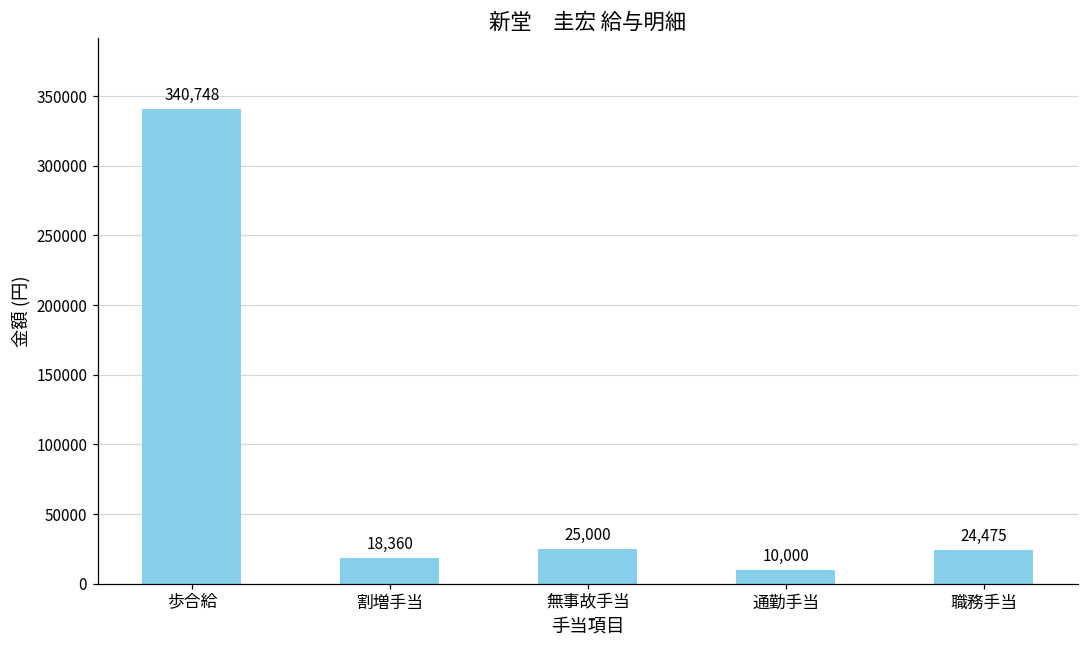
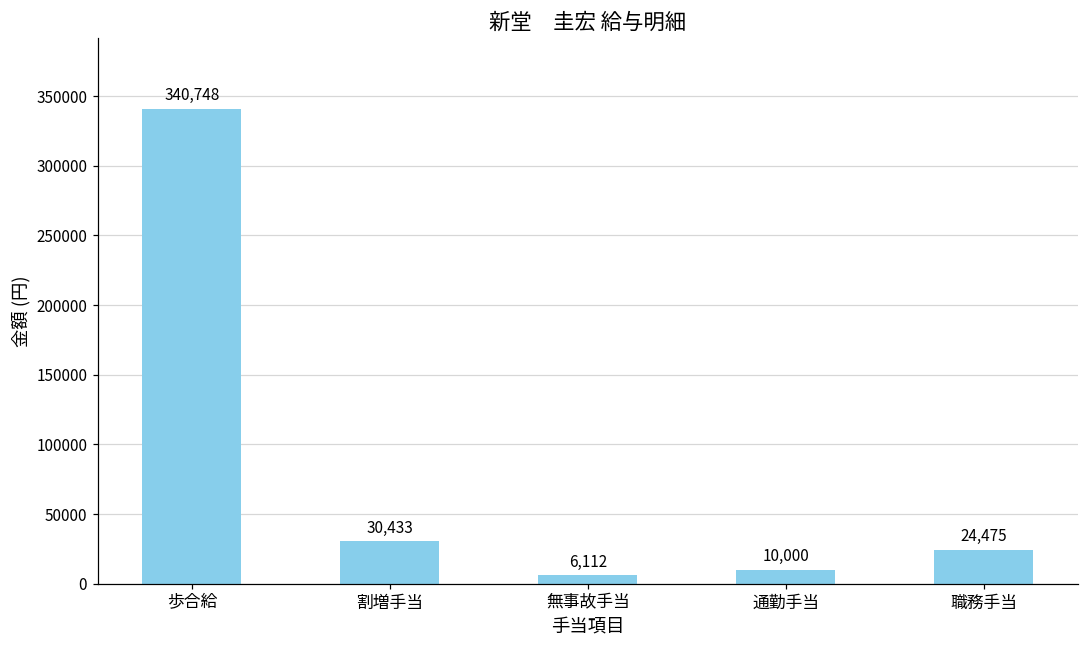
割増手当: 18,360 -> 30,433
無事故手当: 25,000 -> 6,112
